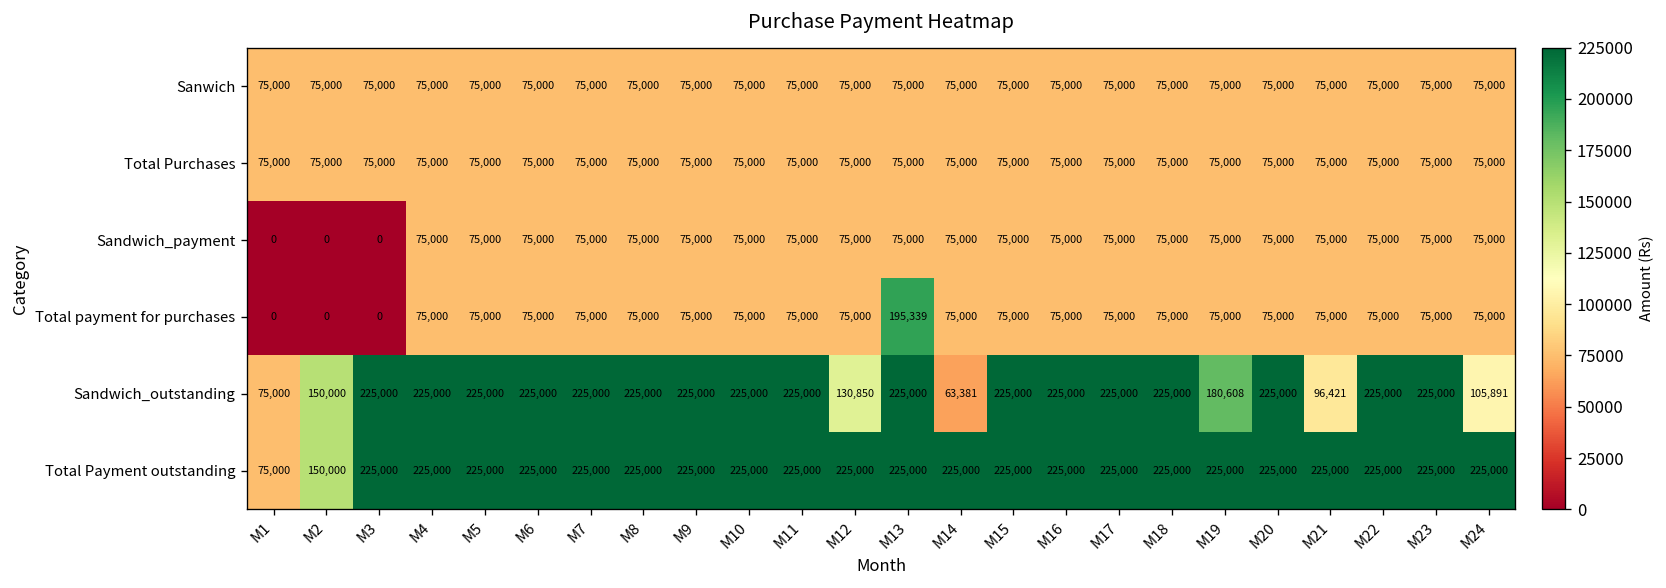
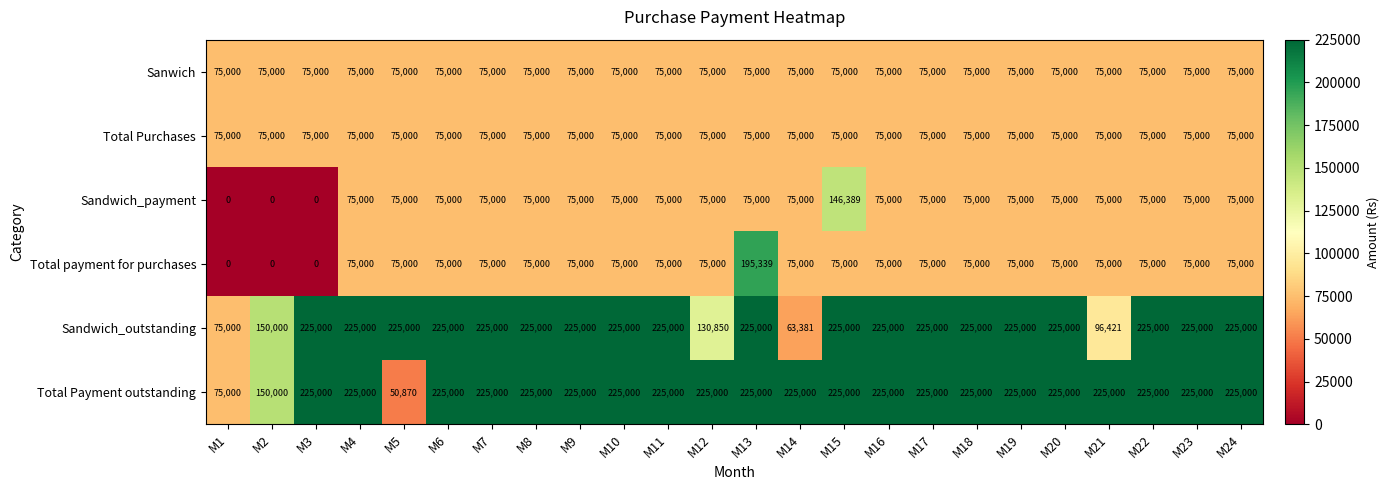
Sandwich_payment, M15: 75,000 -> 146,389
Sandwich_outstanding, M19: 180,608 -> 225,000
Sandwich_outstanding, M24: 105,891 -> 225,000
Total Payment outstanding, M5: 225,000 -> 50,870
